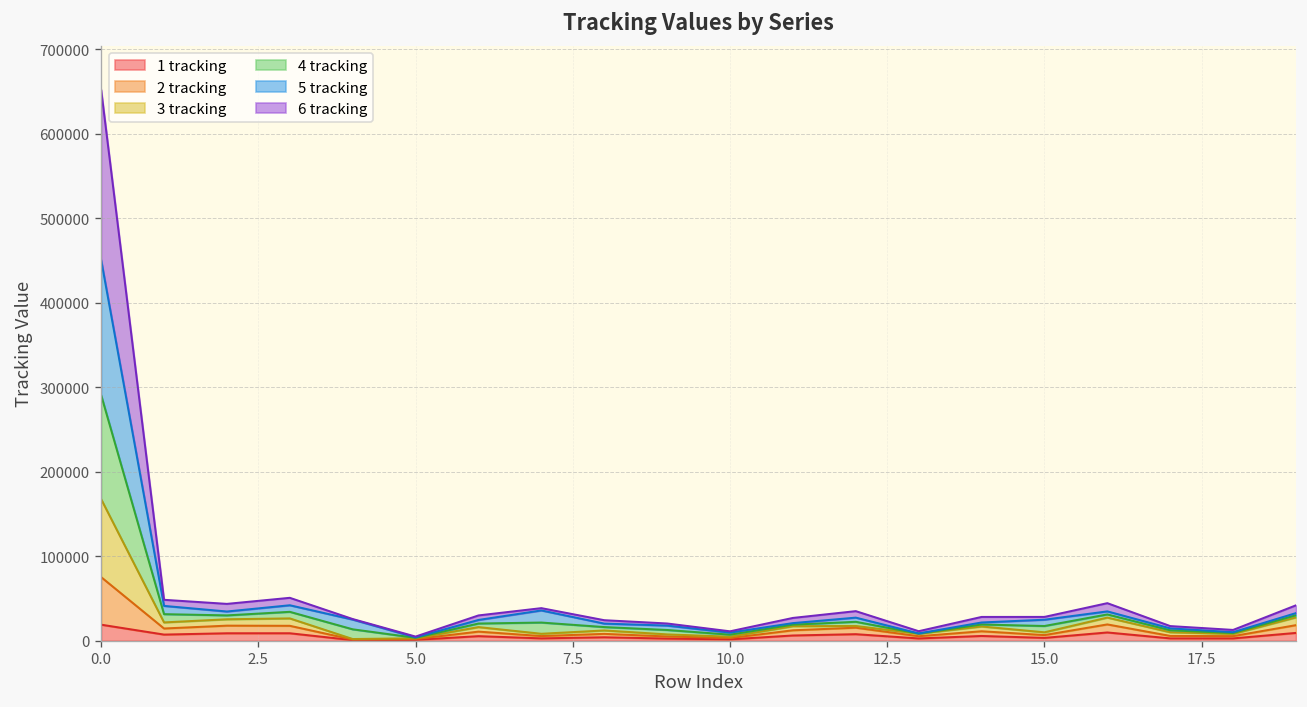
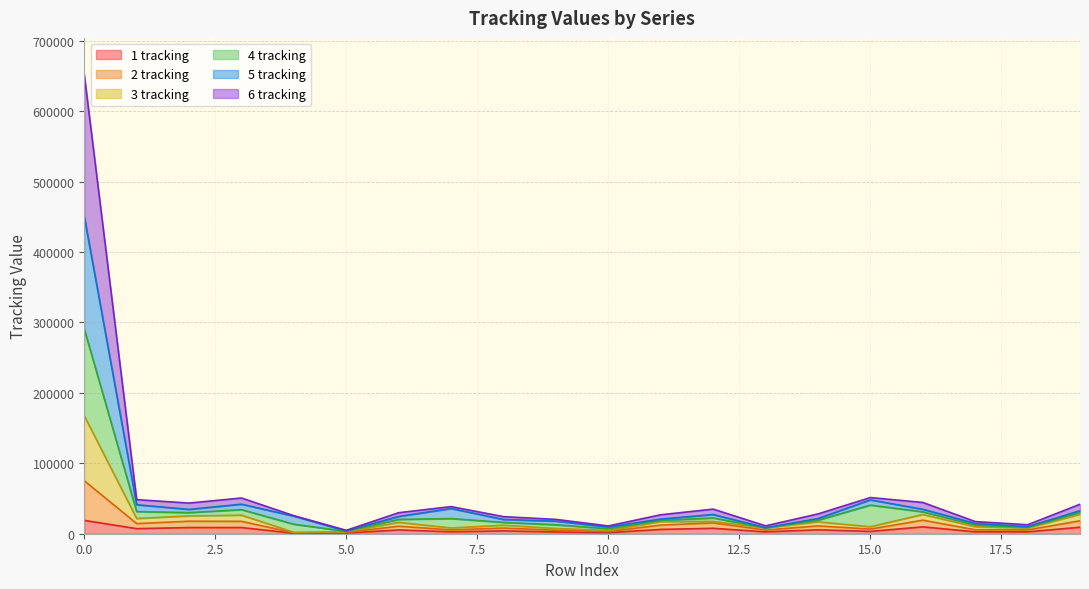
4 tracking, 15.0: 10000 -> 30000
